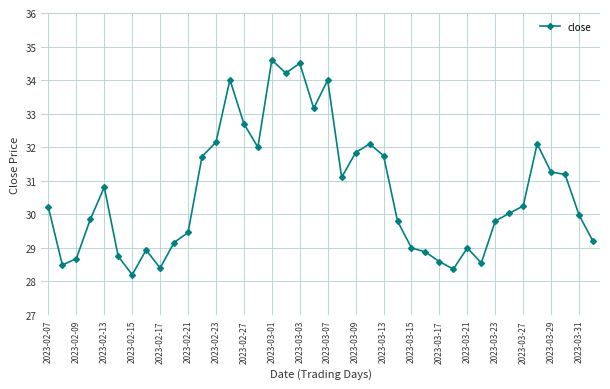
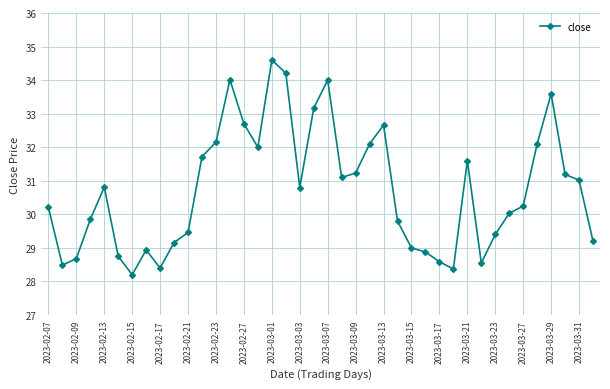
2023-03-03: 34.5 -> 30.8
2023-03-09: 31.8 -> 31.2
2023-03-13: 31.8 -> 32.7
2023-03-21: 29.0 -> 31.6
2023-03-23: 29.8 -> 29.4
2023-03-29: 31.3 -> 33.6
2023-03-31: 30.0 -> 31.0
